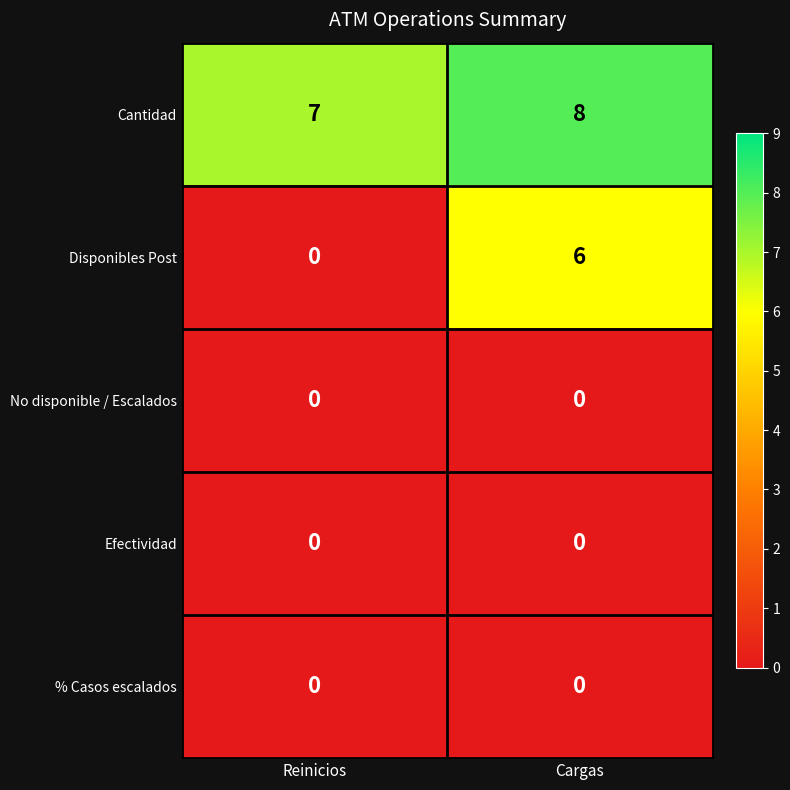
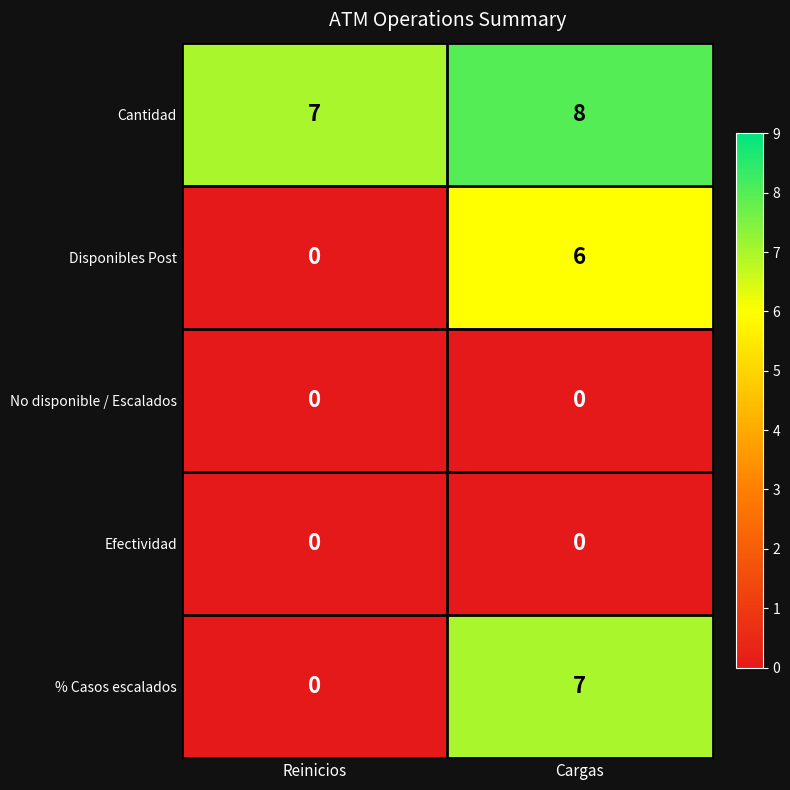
% Casos escalados, Cargas: 0 -> 7
